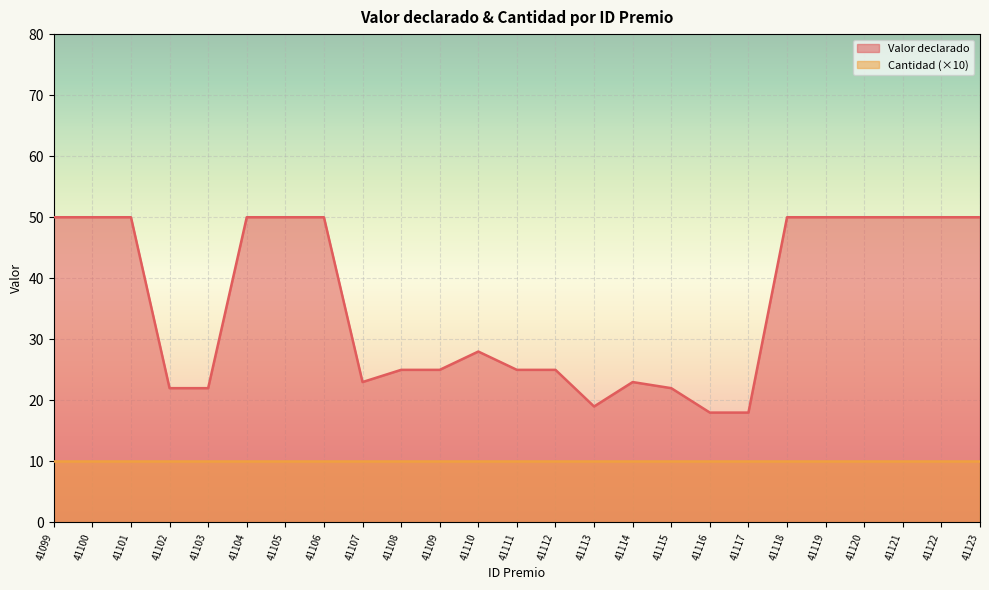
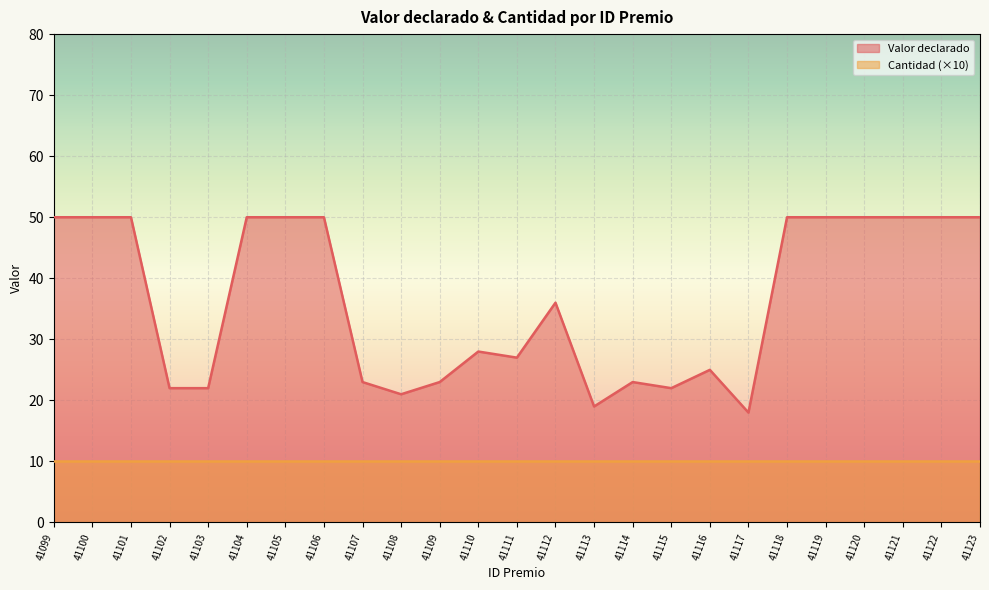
Valor declarado, 41108: 25 -> 21
Valor declarado, 41109: 25 -> 23
Valor declarado, 41111: 25 -> 27
Valor declarado, 41112: 25 -> 36
Valor declarado, 41116: 18 -> 25
